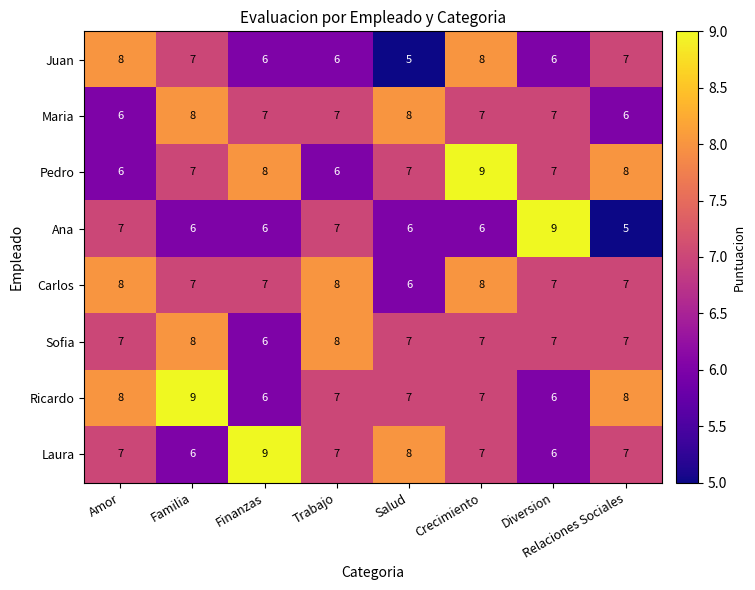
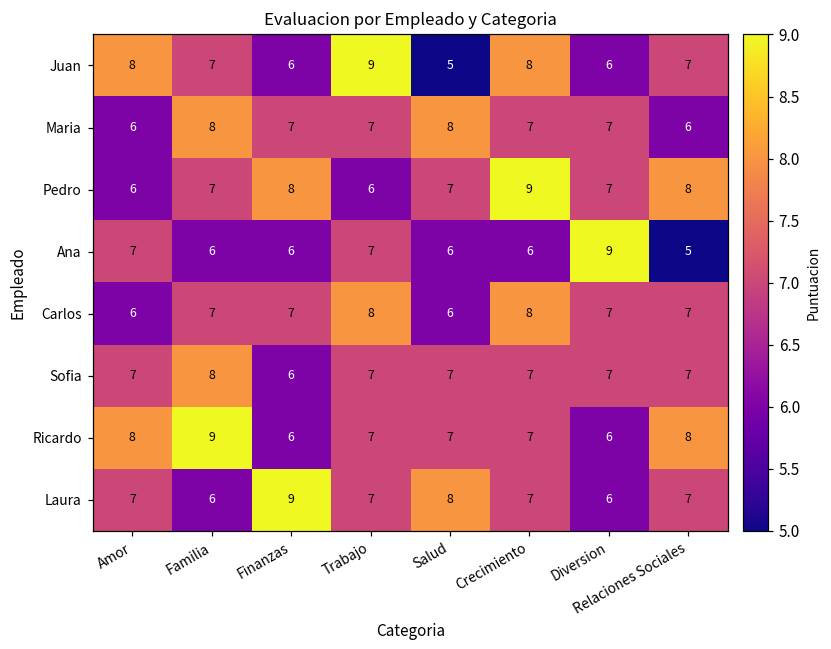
Juan, Trabajo: 6 -> 9
Carlos, Amor: 8 -> 6
Sofia, Trabajo: 8 -> 7
